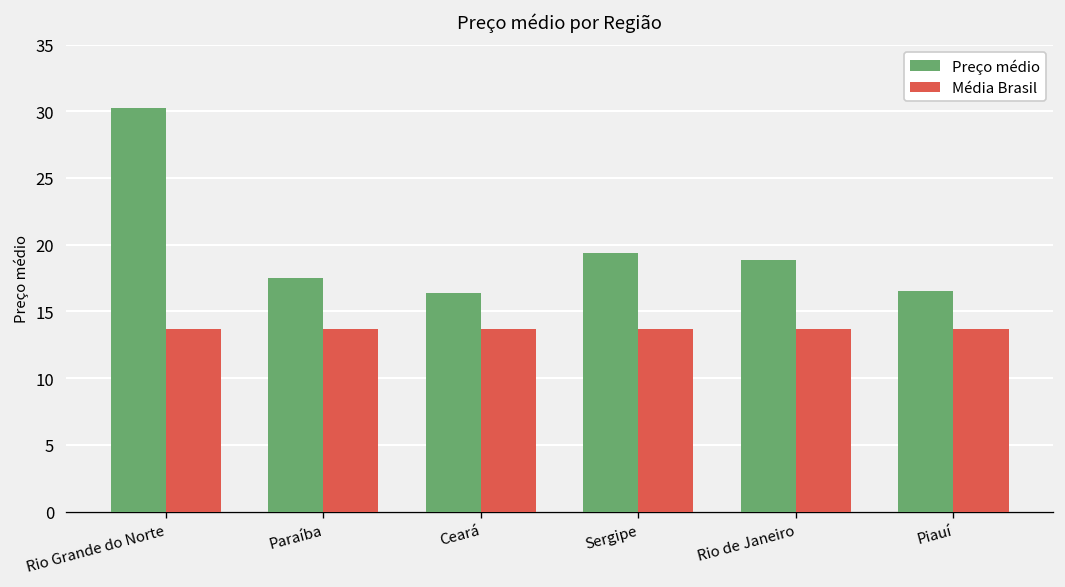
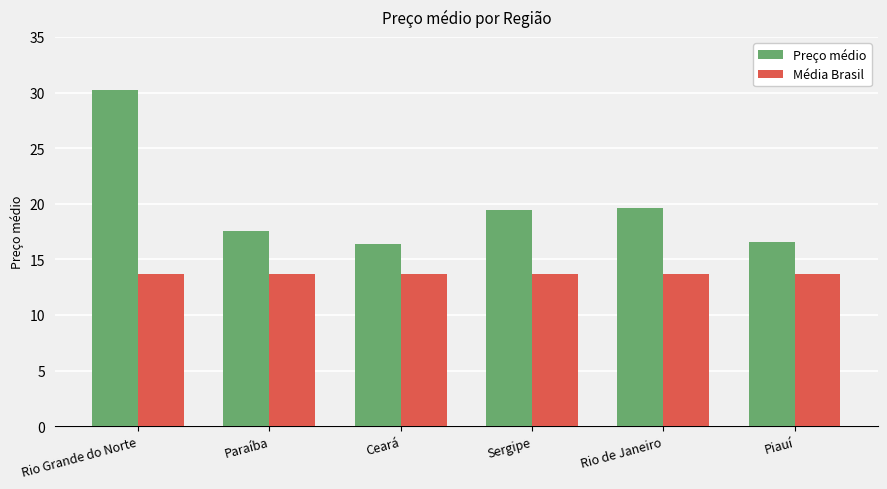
Preço médio, Rio de Janeiro: 18.9 -> 19.6
